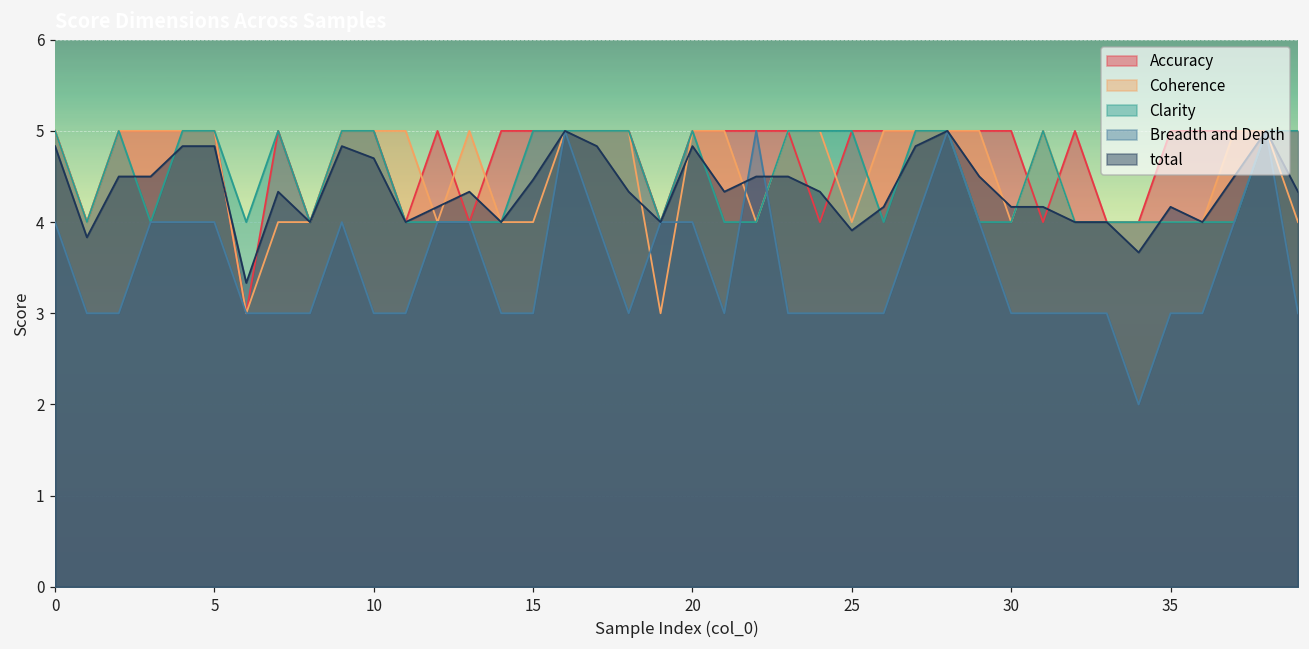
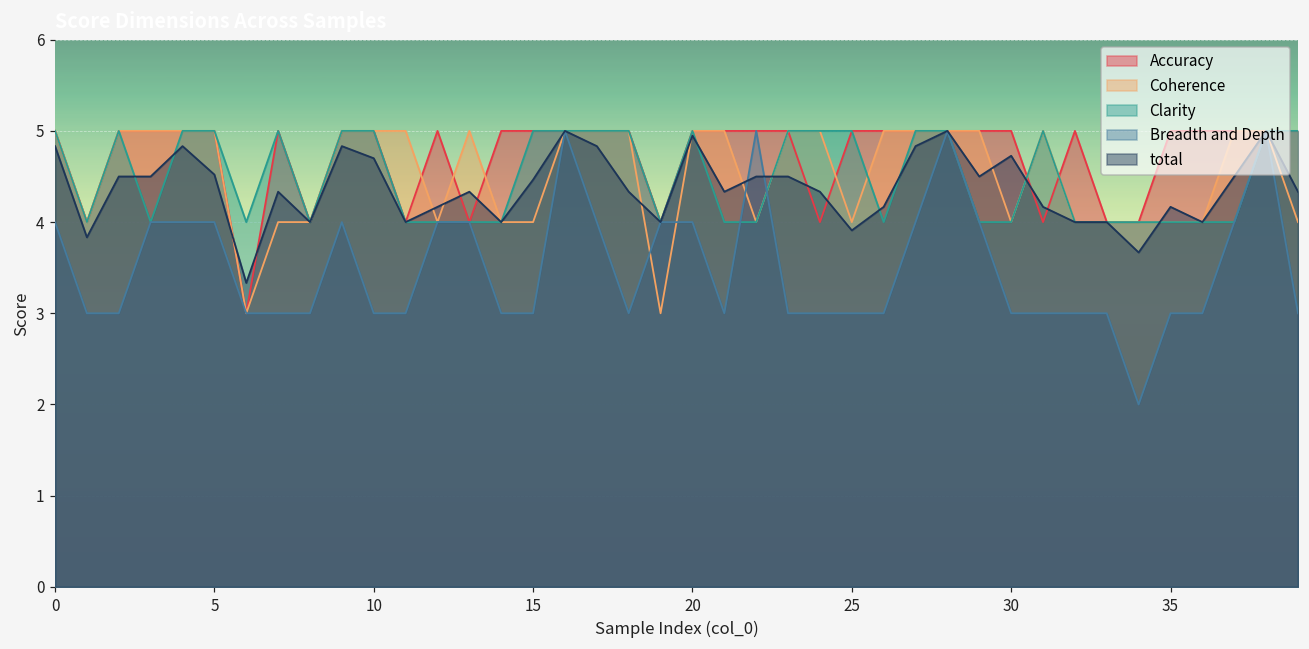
total, 5: 4.8 -> 4.5
total, 20: 4.8 -> 4.9
total, 30: 4.2 -> 4.7
